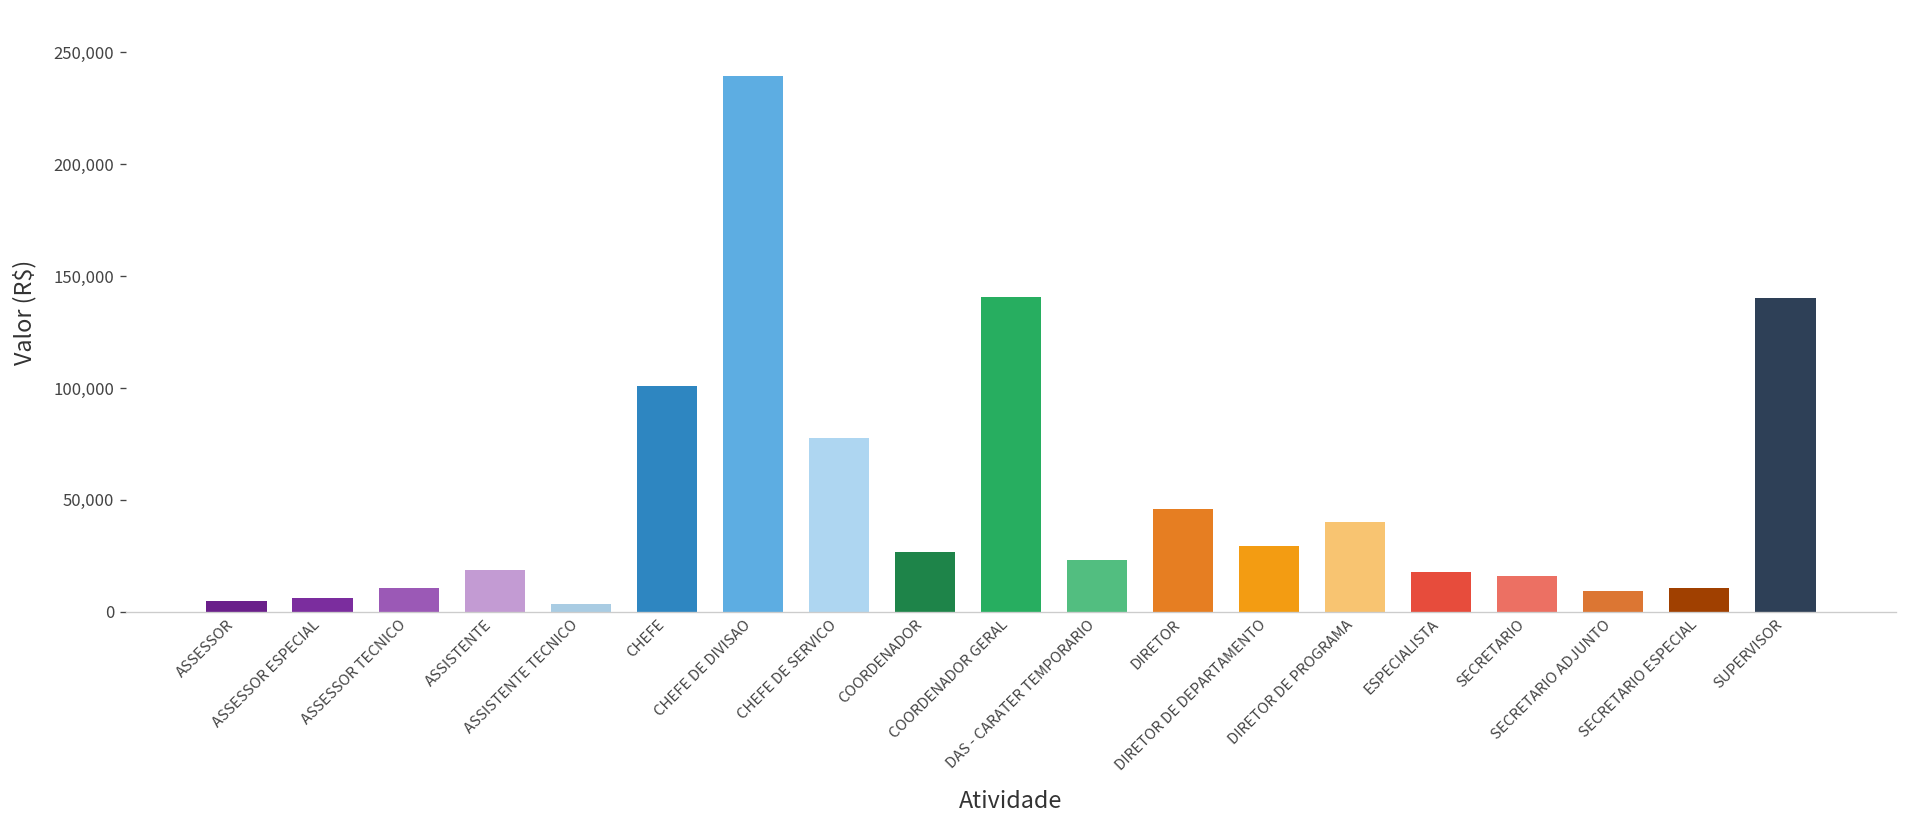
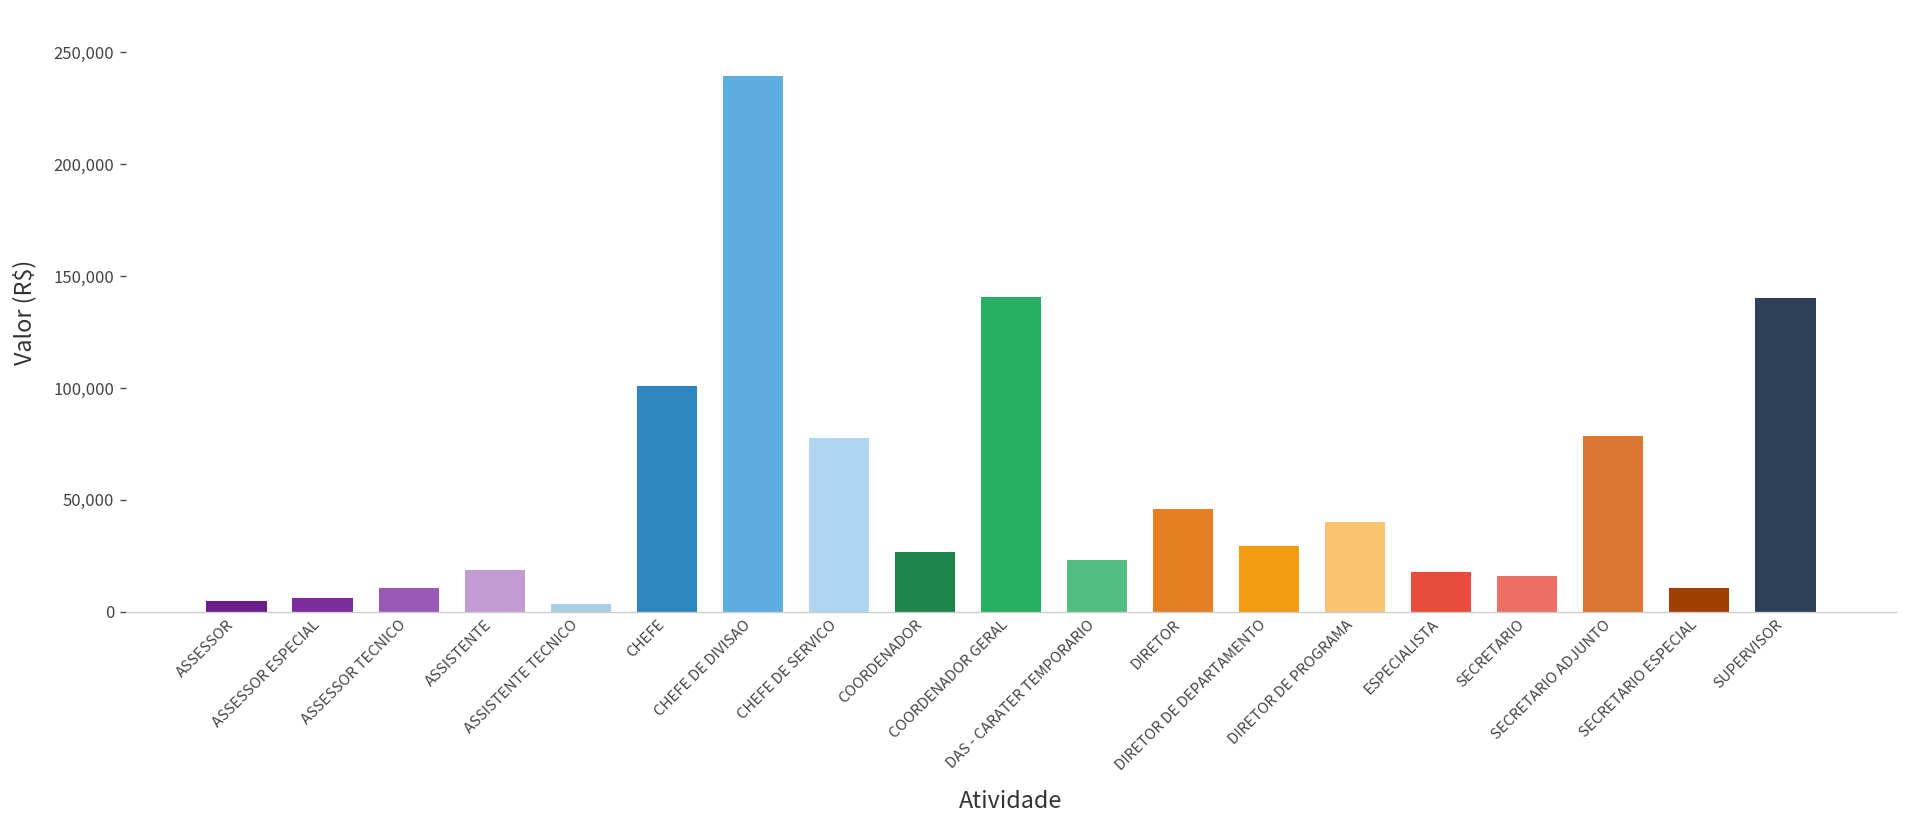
SECRETARIO ADJUNTO: 9,000 -> 79,000
